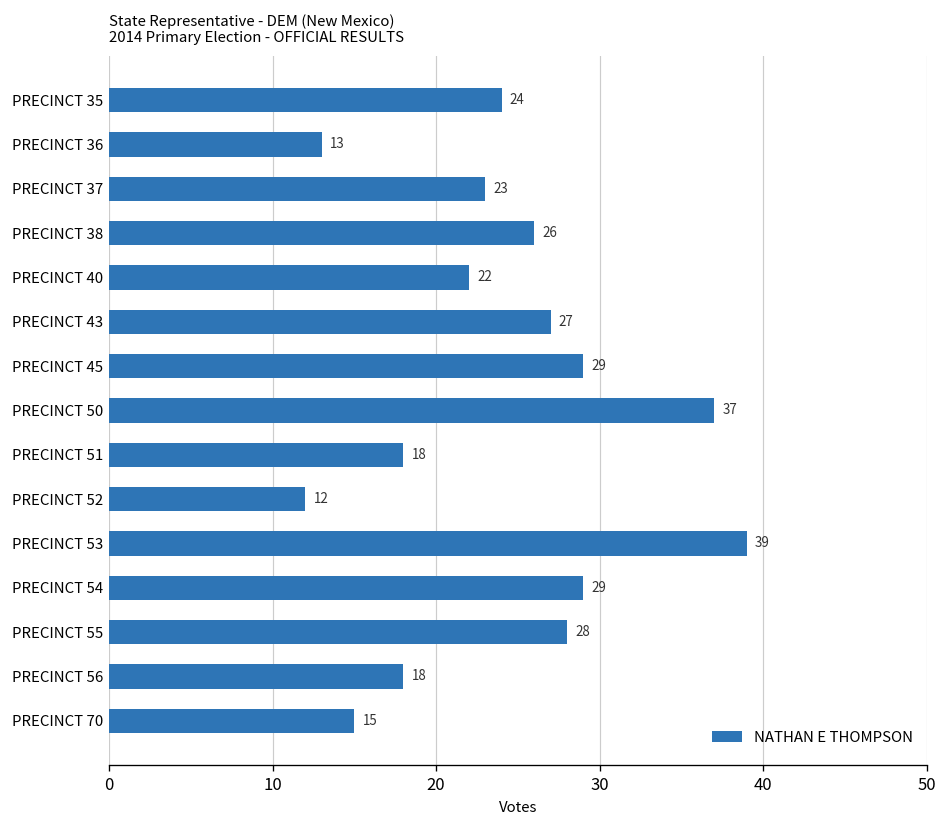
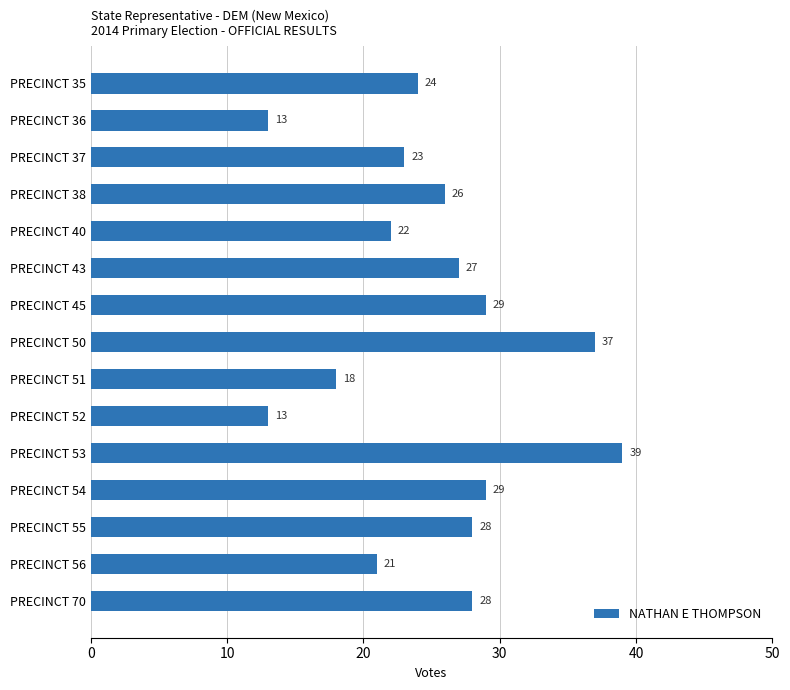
PRECINCT 52: 12 -> 13
PRECINCT 56: 18 -> 21
PRECINCT 70: 15 -> 28
